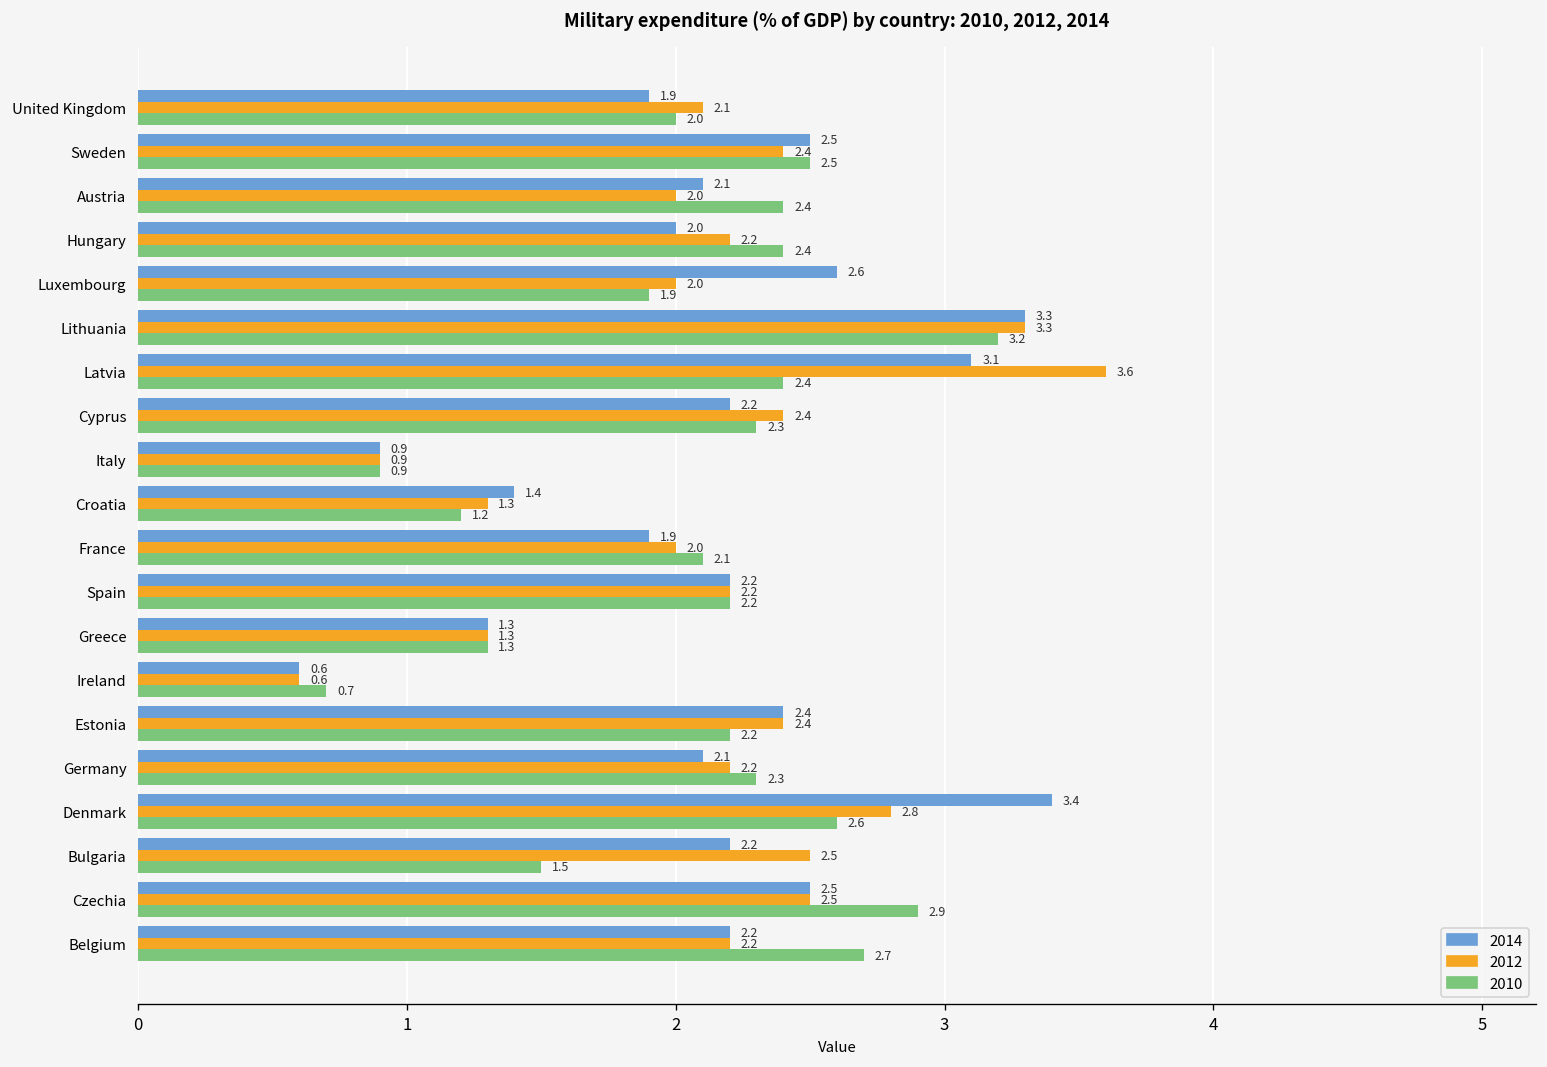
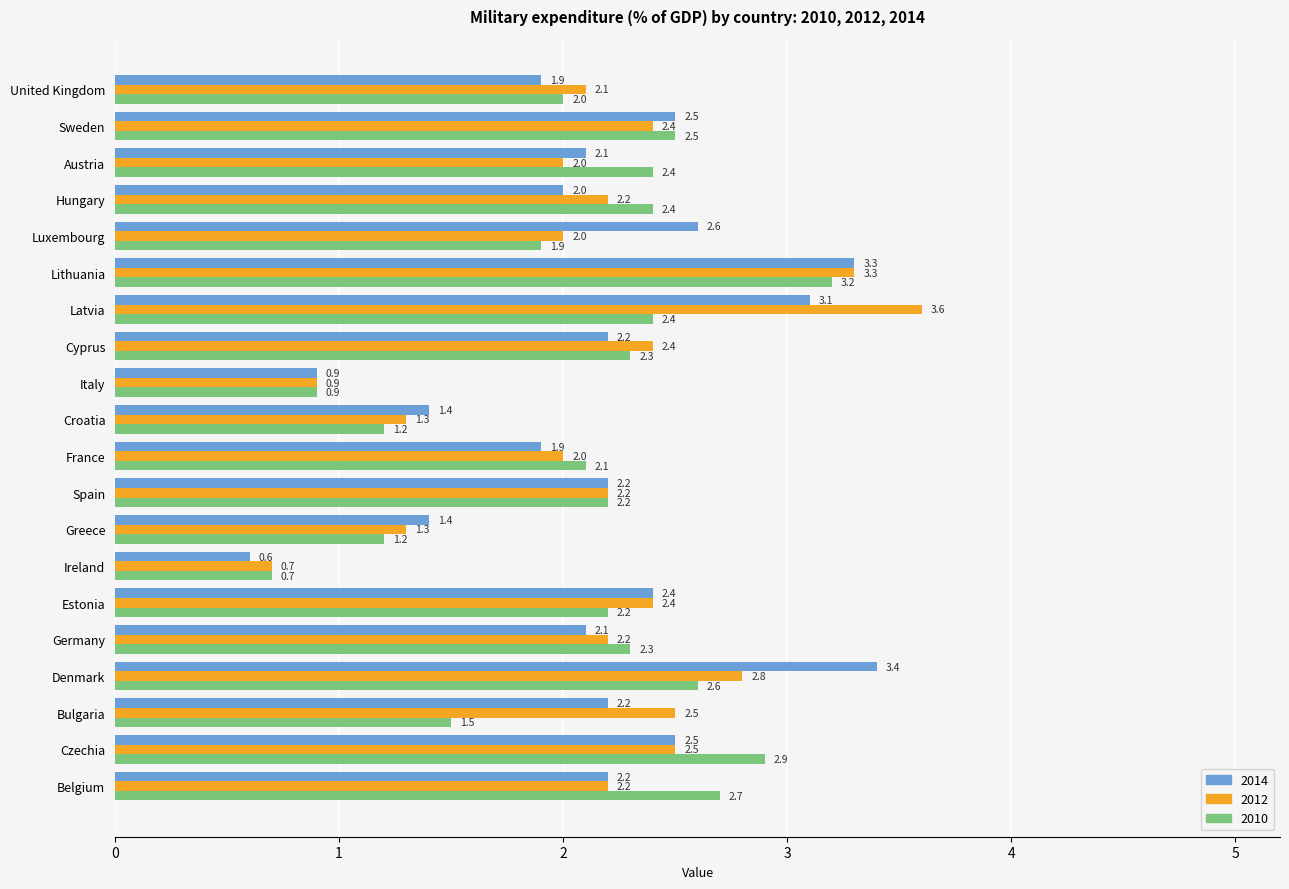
2014, Greece: 1.3 -> 1.4
2010, Greece: 1.3 -> 1.2
2012, Ireland: 0.6 -> 0.7
